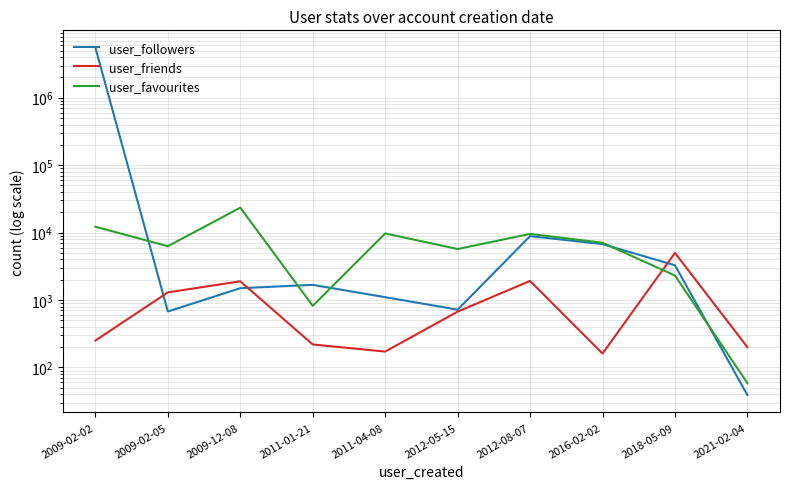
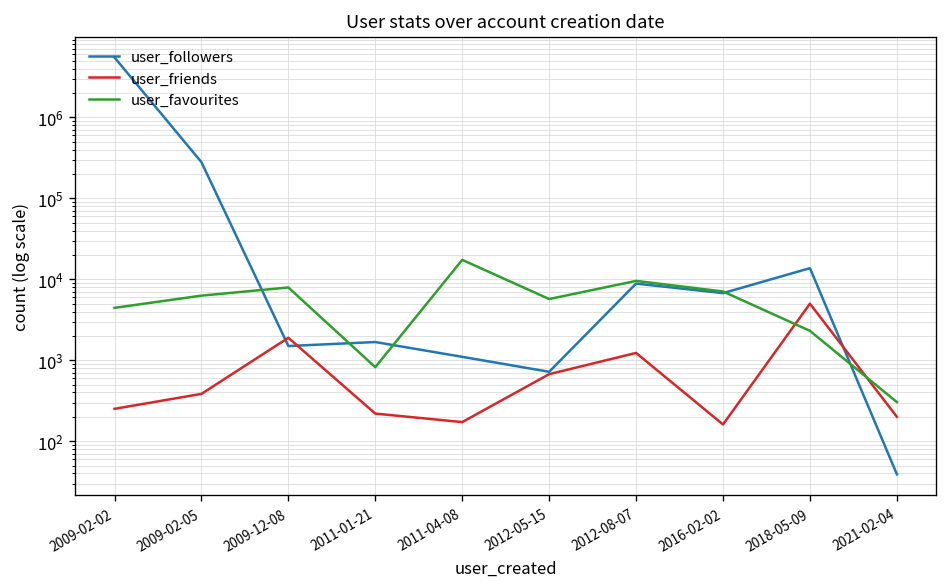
user_favourites, 2009-02-02: 12000 -> 4000
user_followers, 2009-02-05: 700 -> 280000
user_friends, 2009-02-05: 1300 -> 400
user_favourites, 2009-12-08: 23000 -> 8000
user_favourites, 2011-04-08: 10000 -> 17000
user_friends, 2012-08-07: 1900 -> 1200
user_followers, 2018-05-09: 3000 -> 14000
user_favourites, 2021-02-04: 60 -> 300
